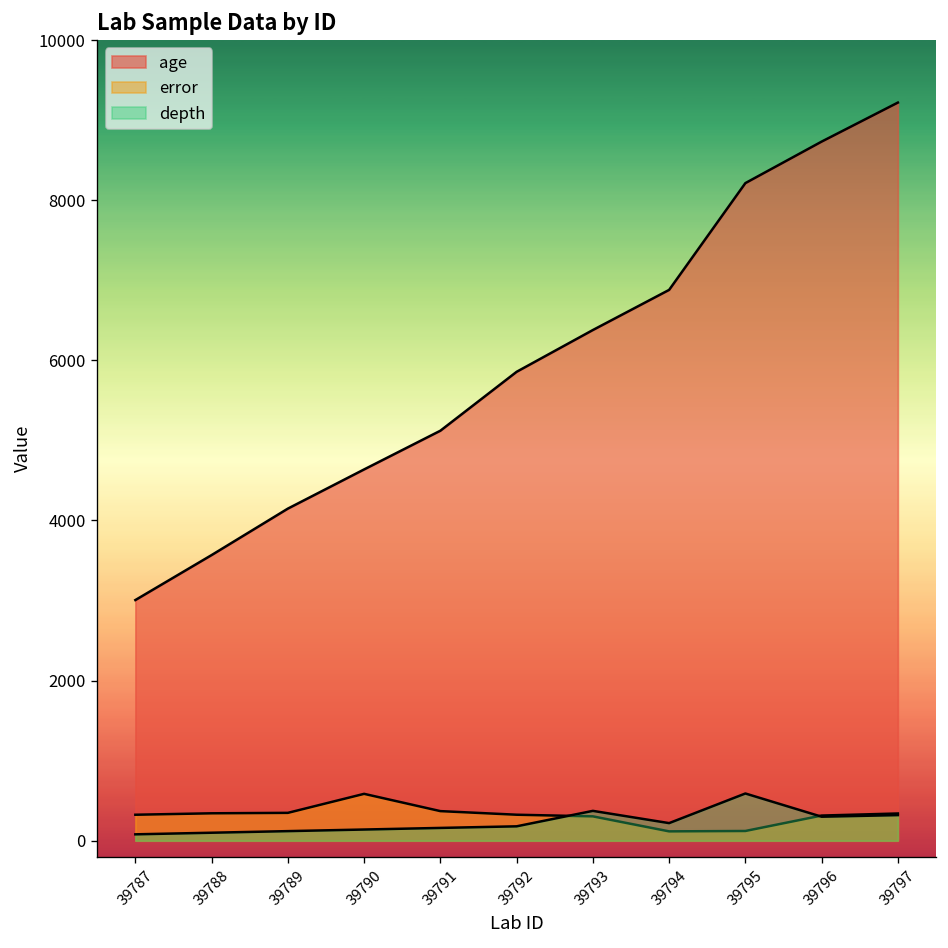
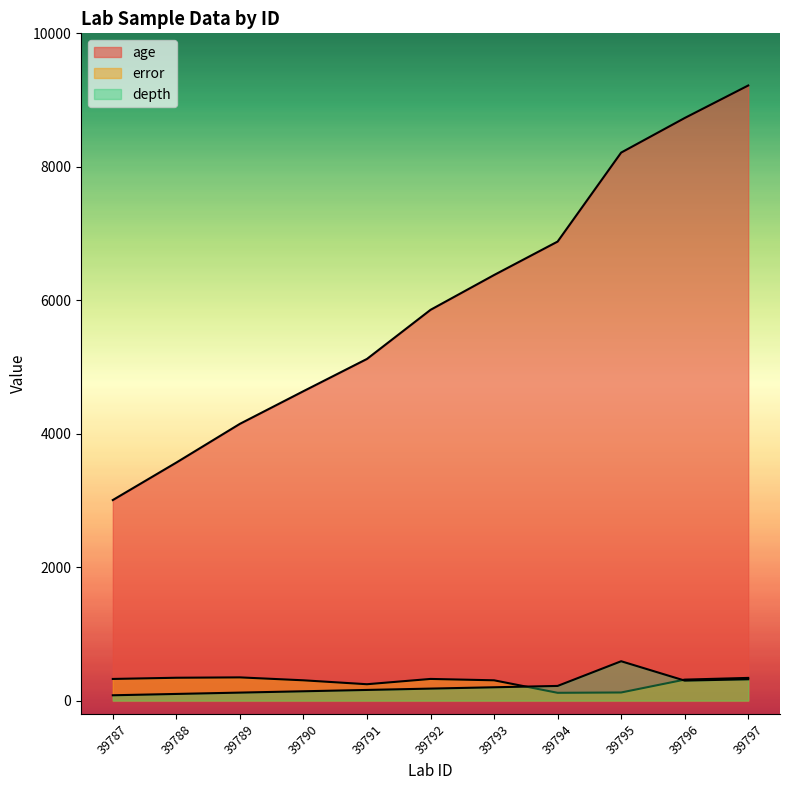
error, 39790: 600 -> 300
error, 39791: 400 -> 200
depth, 39793: 400 -> 200
